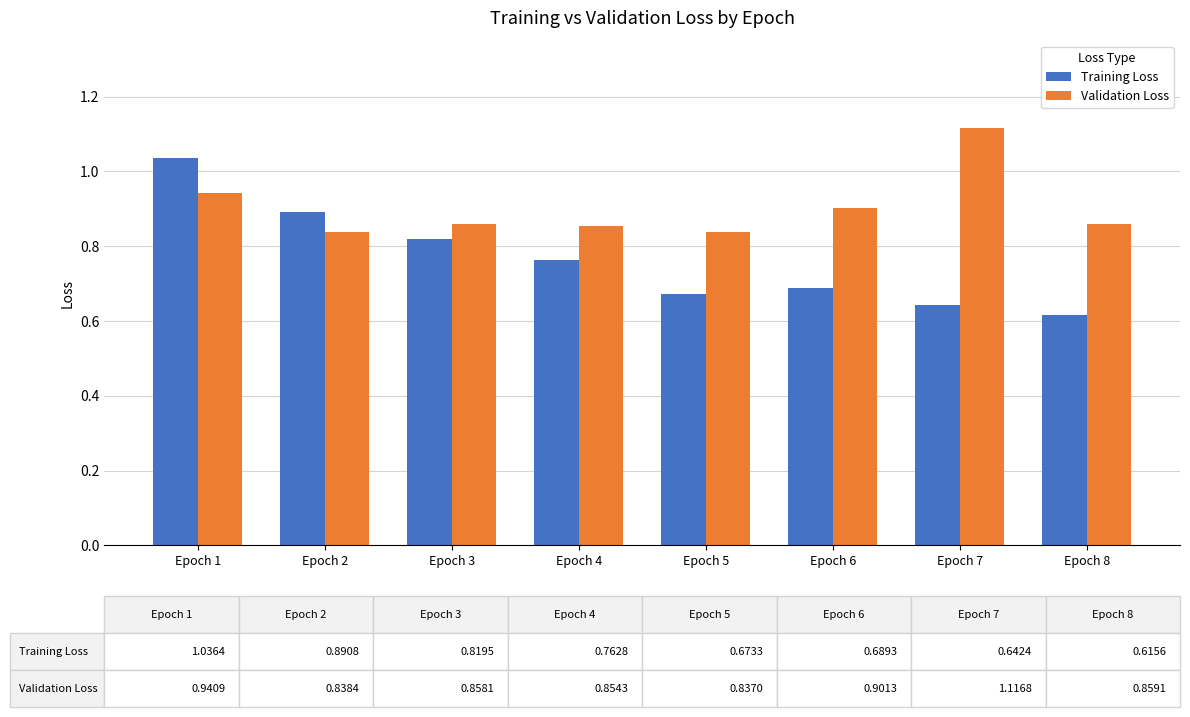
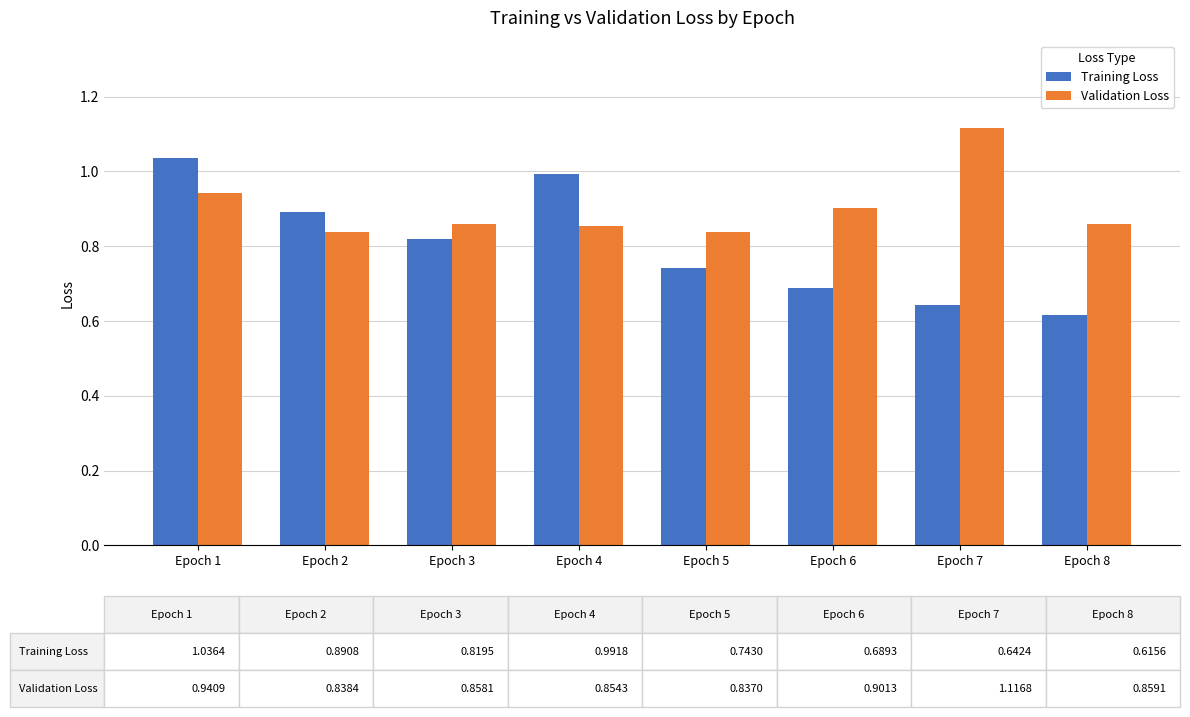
Training Loss, Epoch 4: 0.7628 -> 0.9918
Training Loss, Epoch 5: 0.6733 -> 0.7430
